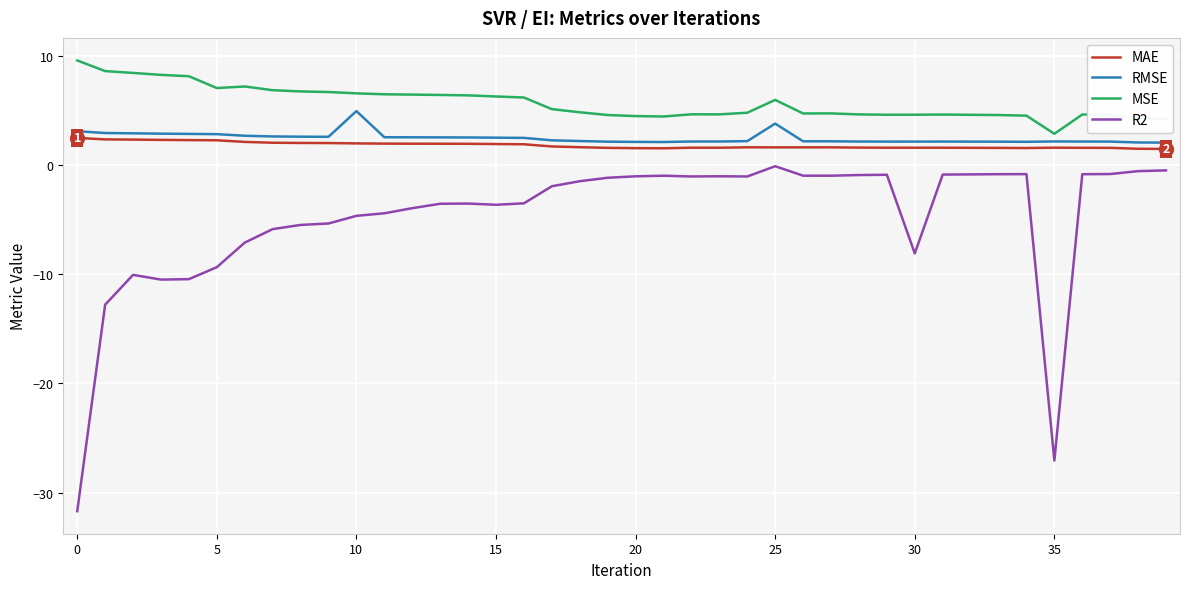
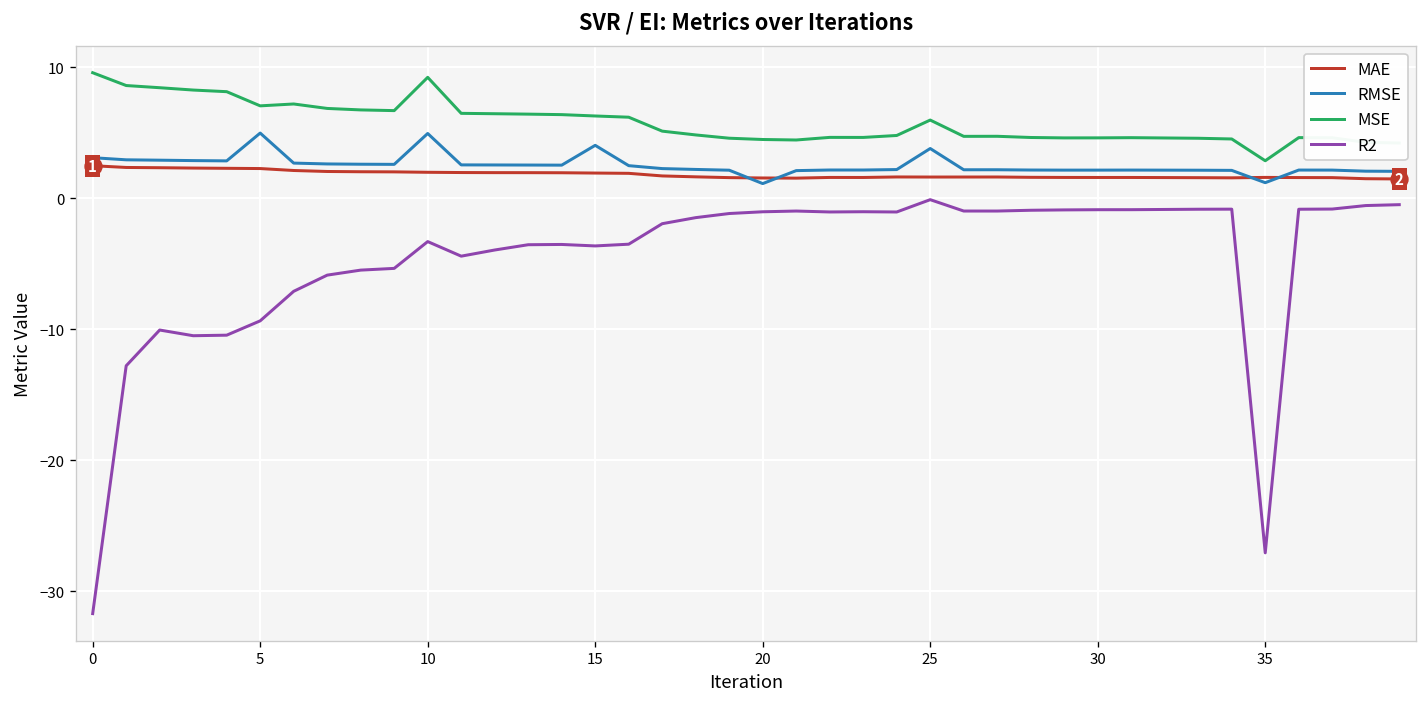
RMSE, 5: 2.8 -> 5.0
MSE, 10: 6.6 -> 9.2
R2, 10: -4.7 -> -3.3
RMSE, 15: 2.5 -> 4.0
RMSE, 20: 2.1 -> 1.1
R2, 30: -8.1 -> -0.9
RMSE, 35: 2.2 -> 1.2
